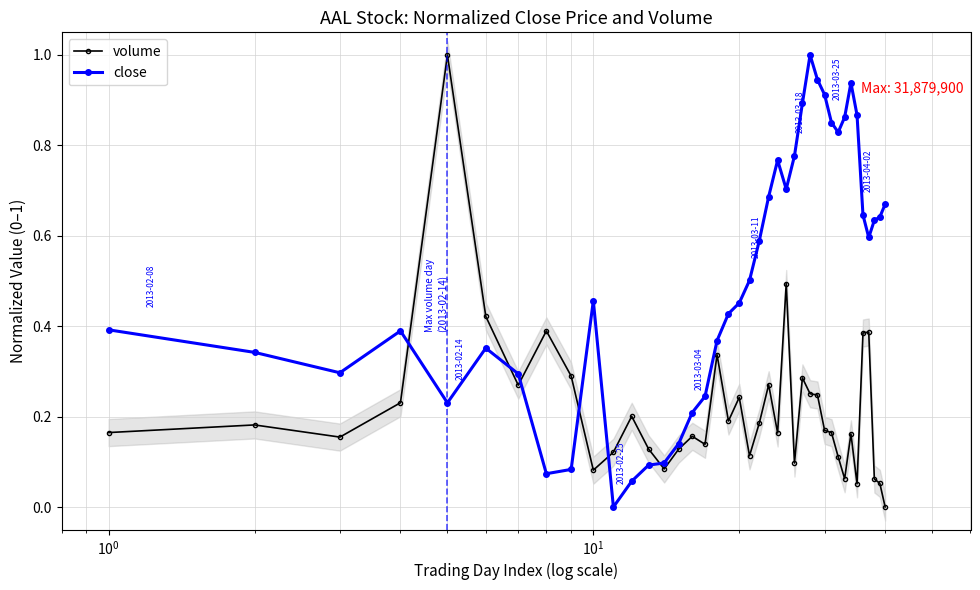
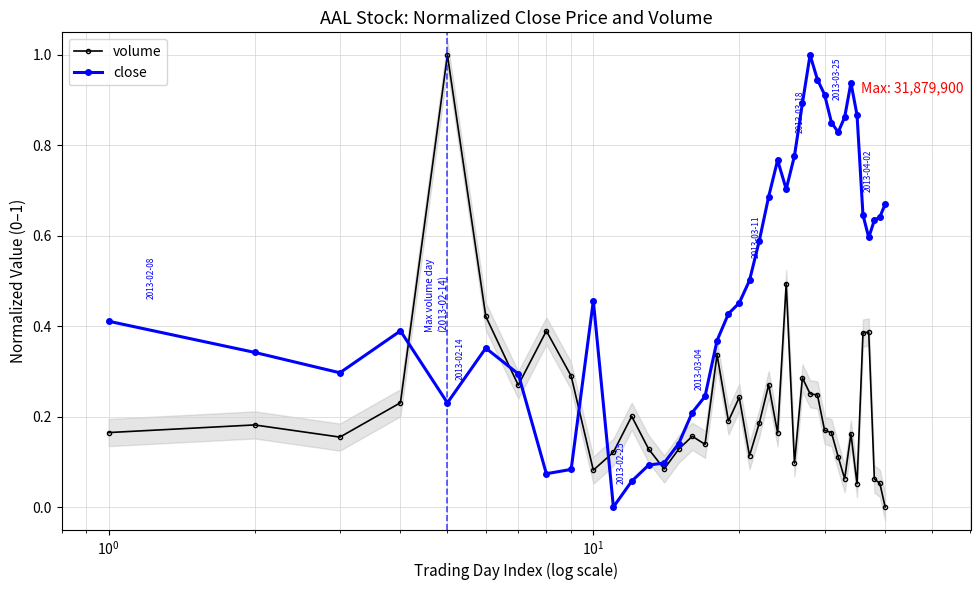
close, 10^0: 0.39 -> 0.41
